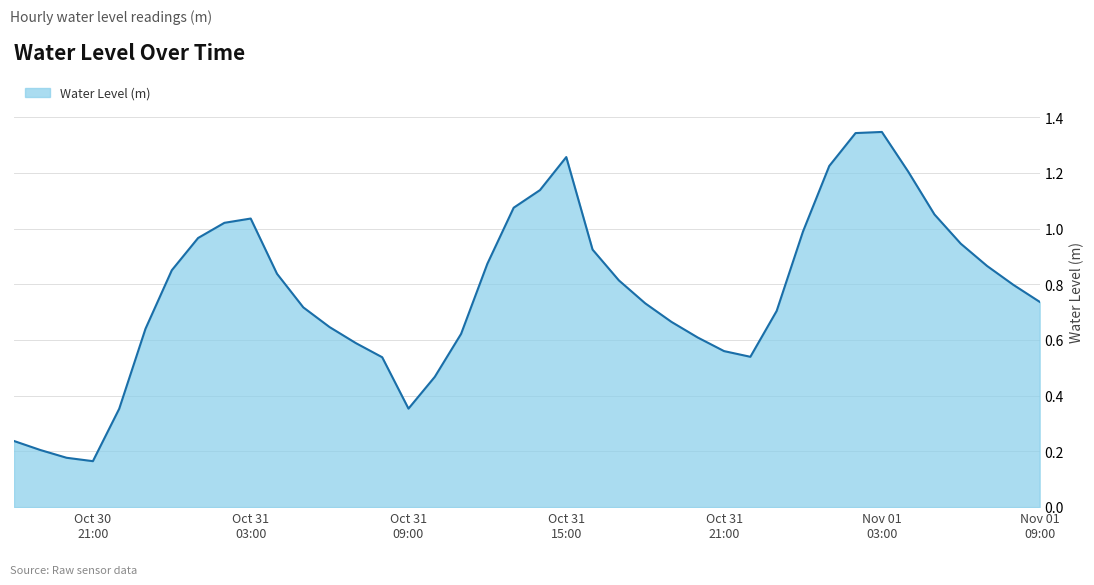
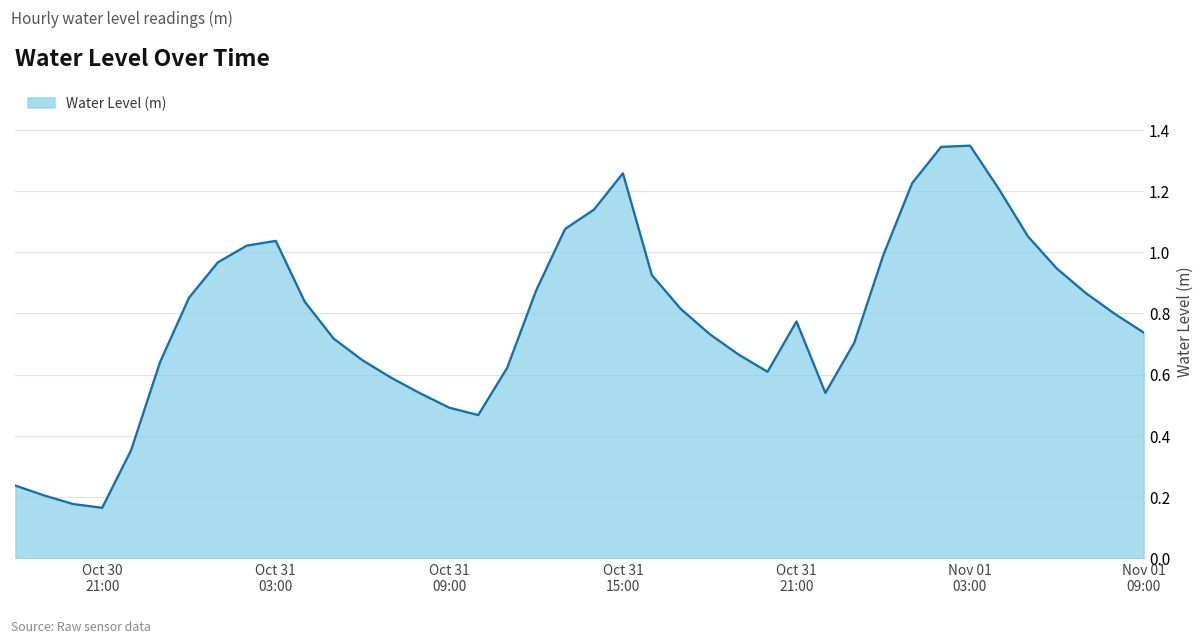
Oct 31 09:00: 0.35 -> 0.49
Oct 31 21:00: 0.56 -> 0.77
